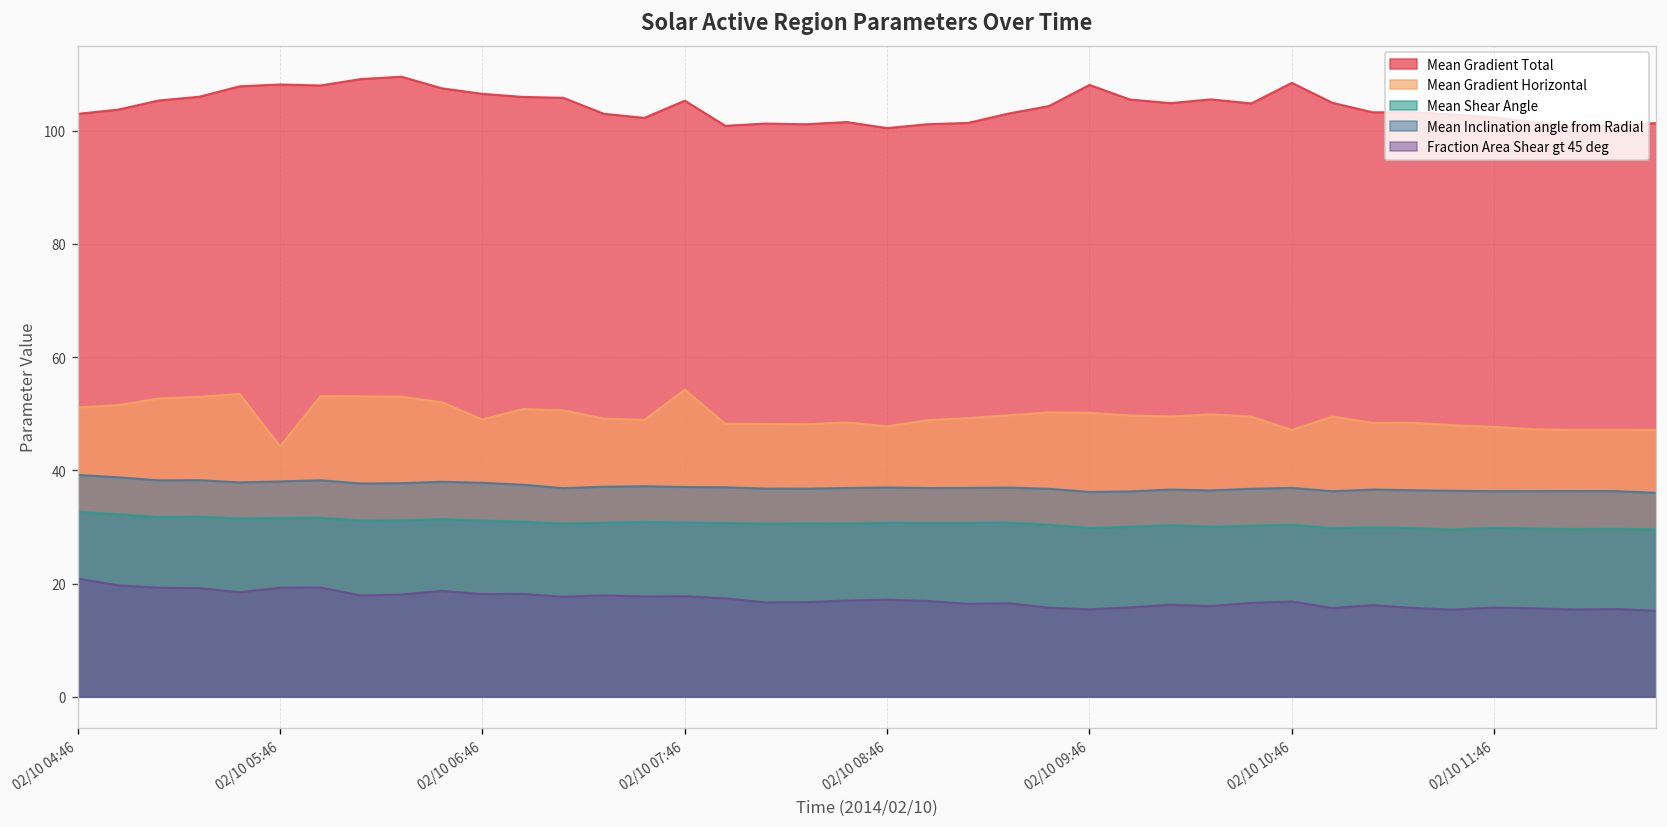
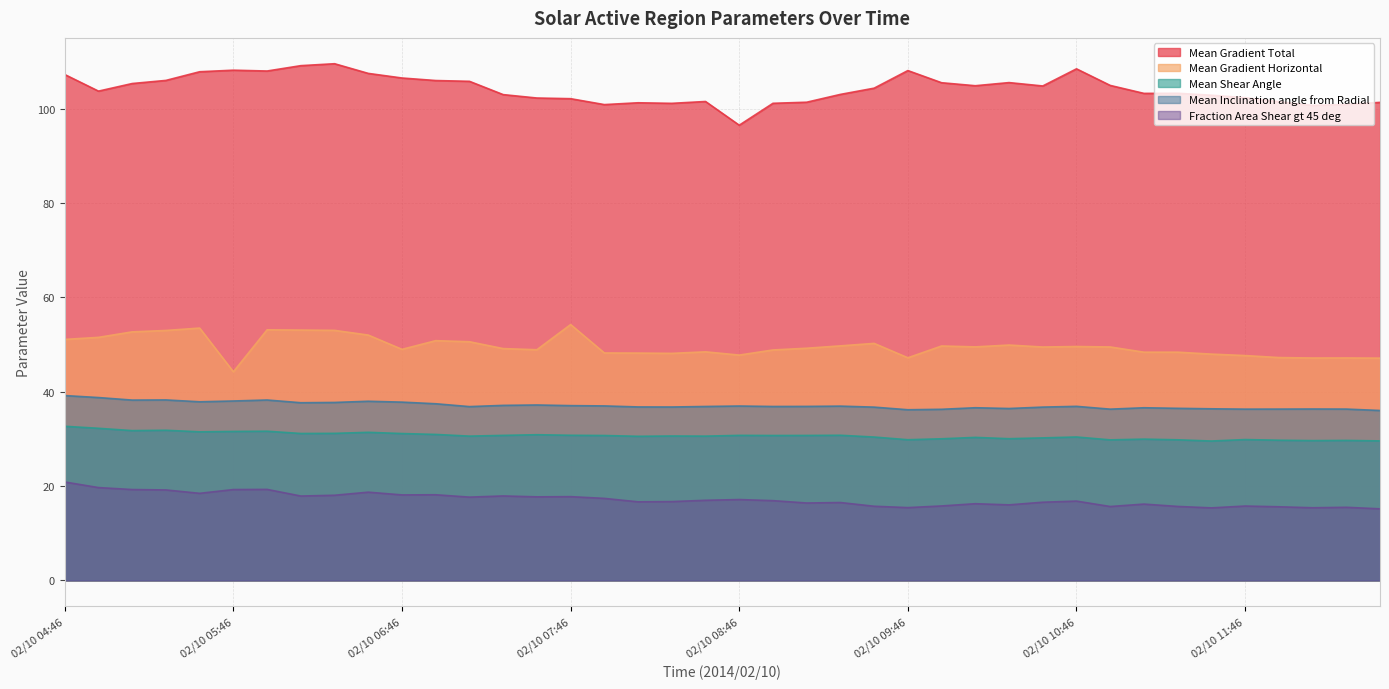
Mean Gradient Total, 02/10 04:46: 103 -> 107
Mean Gradient Total, 02/10 07:46: 105 -> 102
Mean Gradient Total, 02/10 08:46: 100 -> 97
Mean Gradient Horizontal, 02/10 09:46: 50 -> 47
Mean Gradient Horizontal, 02/10 10:46: 47 -> 50
